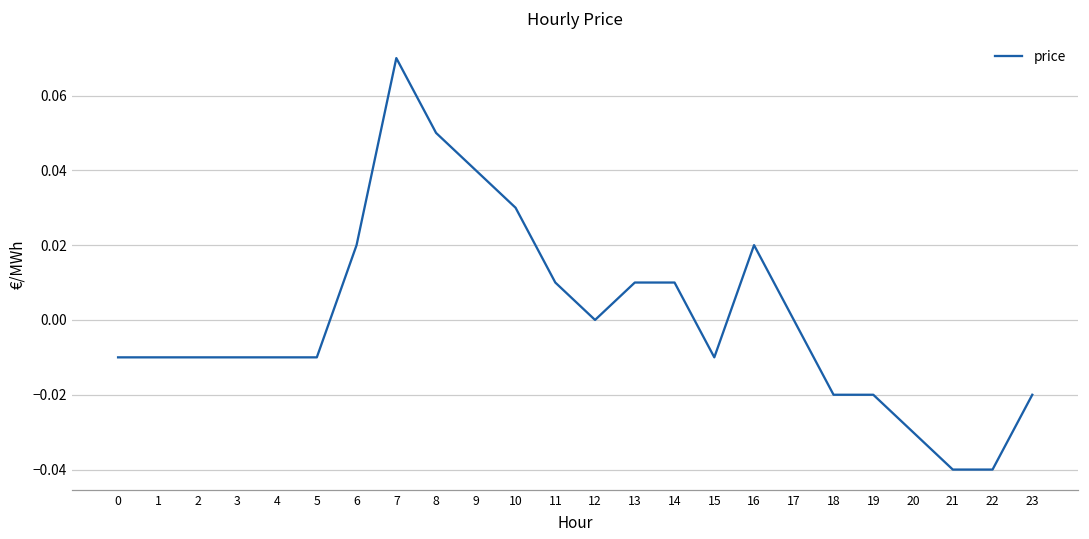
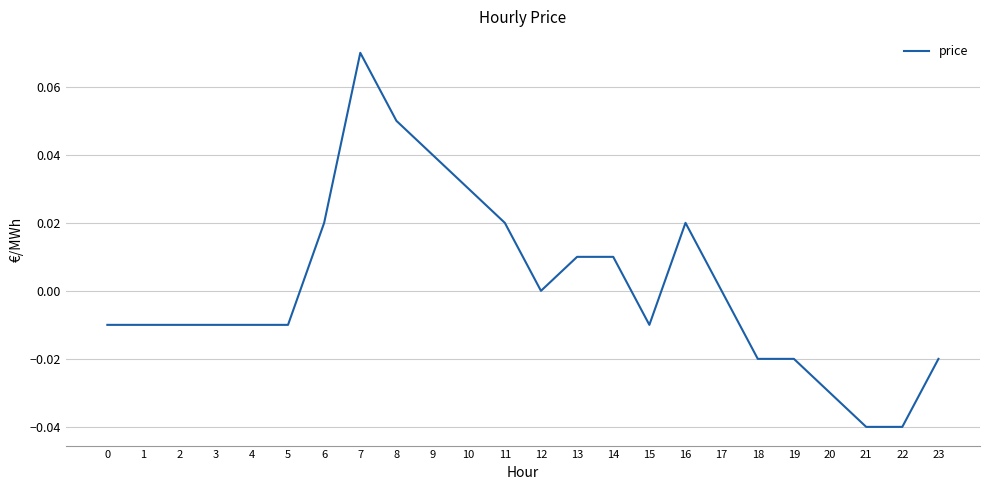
11: 0.01 -> 0.02
